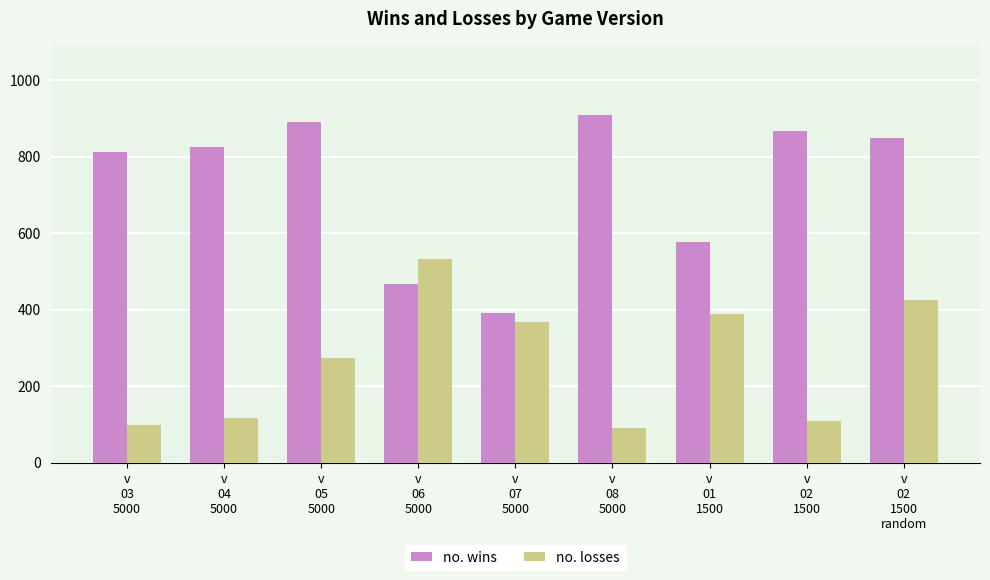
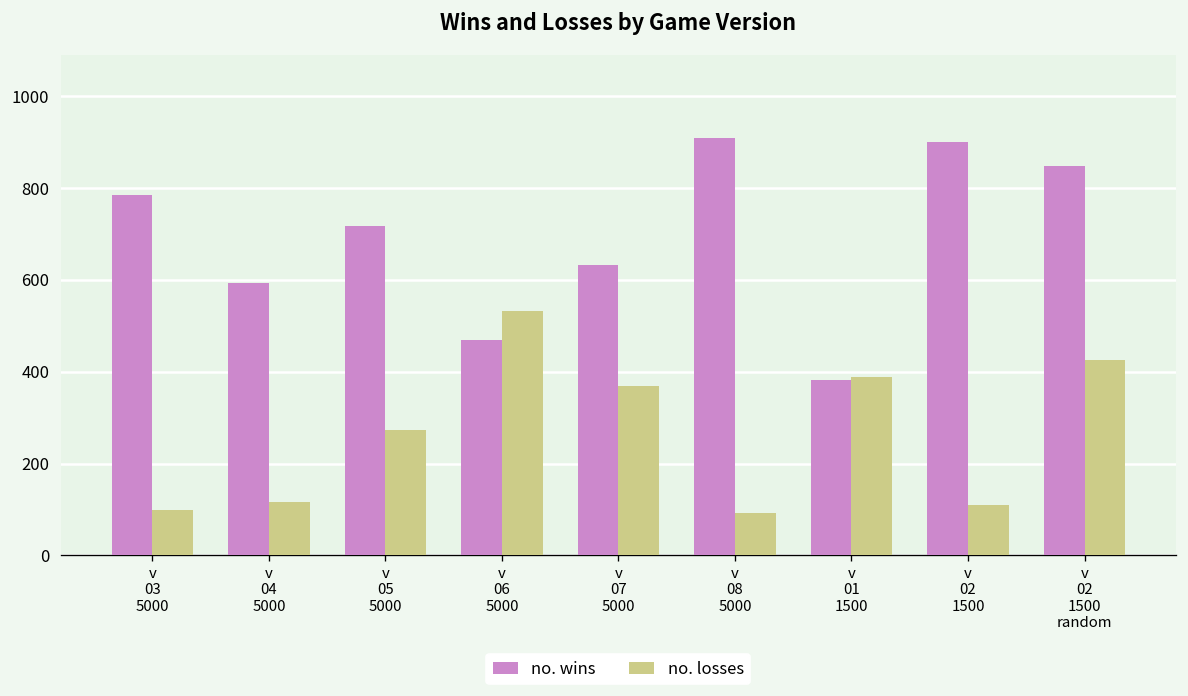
no. wins, v 03 5000: 810 -> 780
no. wins, v 04 5000: 820 -> 590
no. wins, v 05 5000: 890 -> 720
no. wins, v 07 5000: 390 -> 630
no. wins, v 01 1500: 580 -> 380
no. wins, v 02 1500: 870 -> 900
